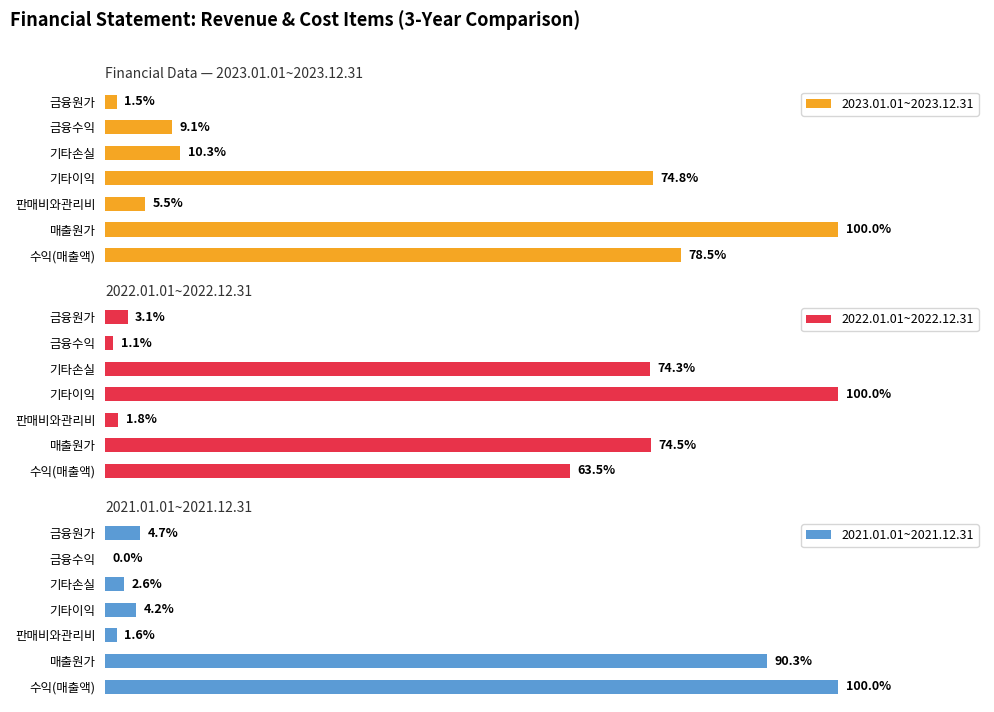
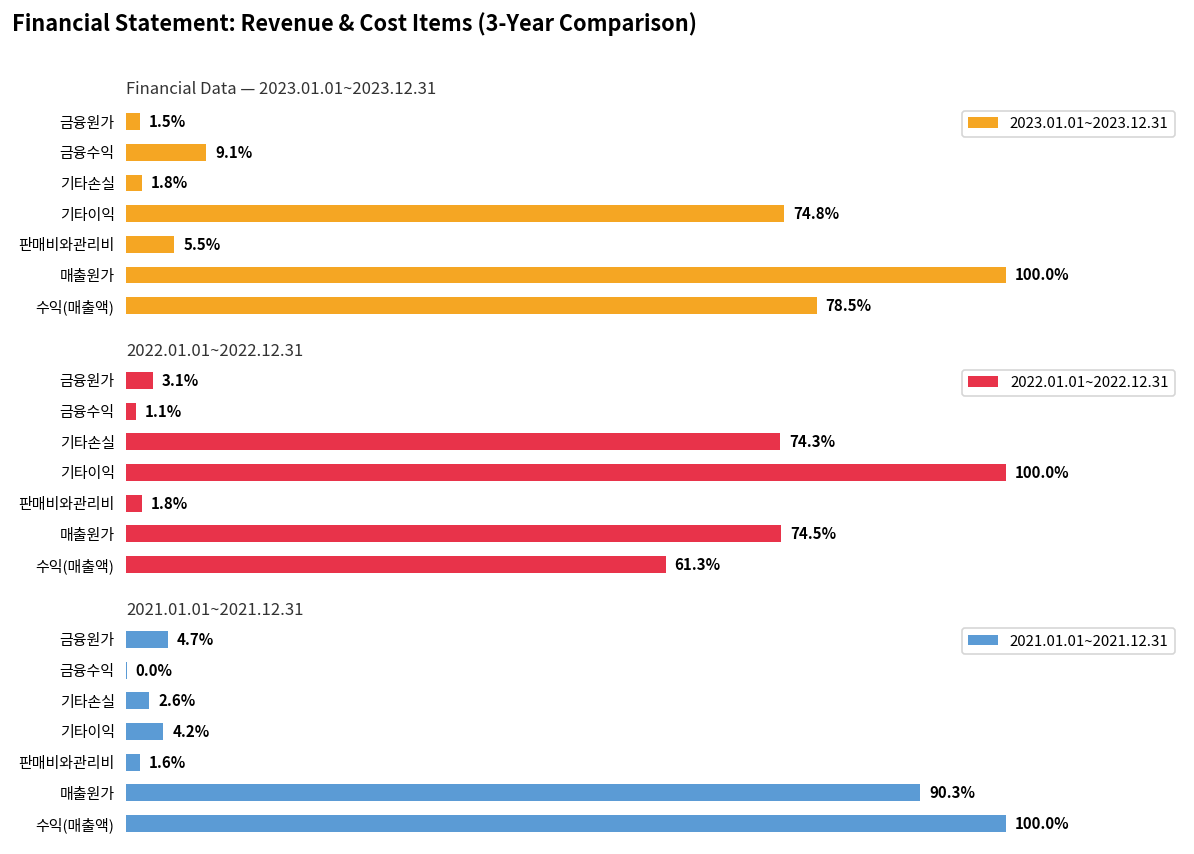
Financial Data — 2023.01.01~2023.12.31, 기타손실: 10.3% -> 1.8%
2022.01.01~2022.12.31, 수익(매출액): 63.5% -> 61.3%
